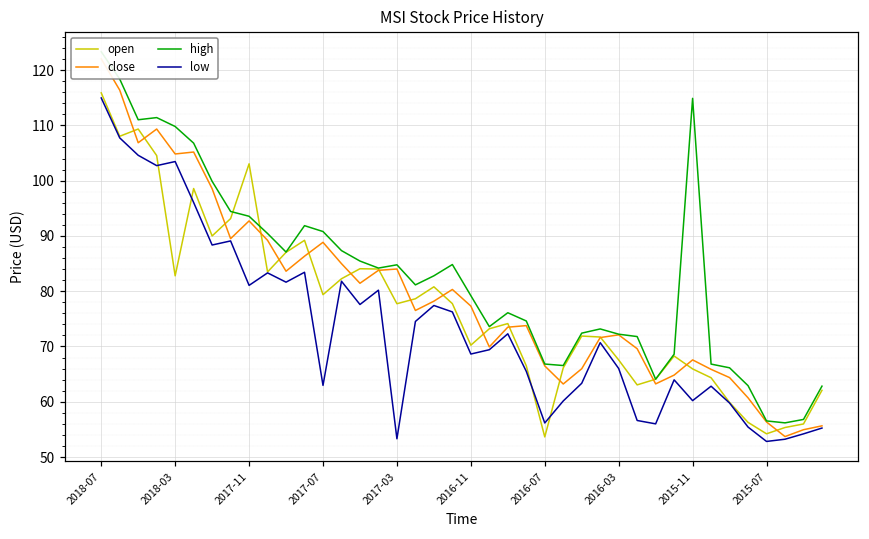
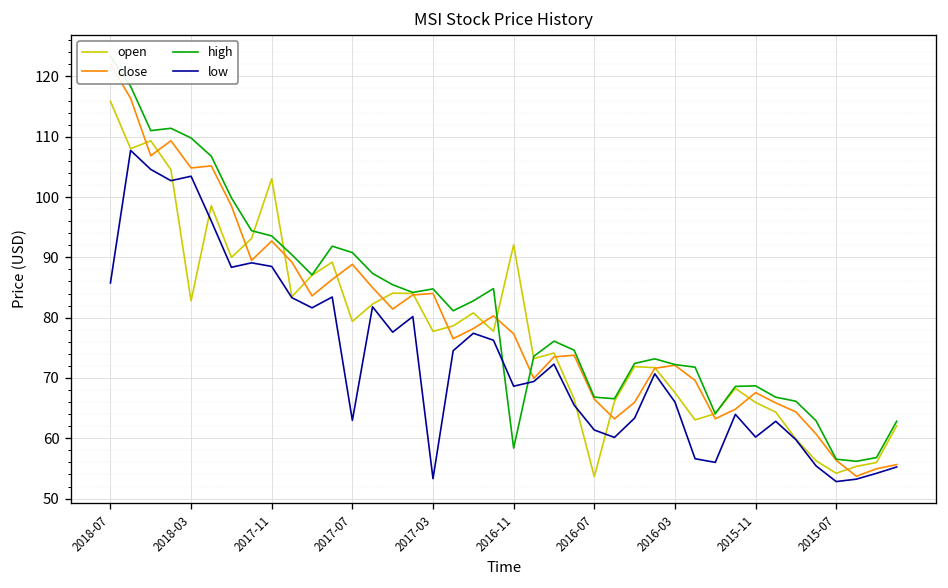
low, 2018-07: 115 -> 86
low, 2017-11: 81 -> 88
open, 2016-11: 70 -> 92
high, 2016-11: 79 -> 58
low, 2016-07: 56 -> 61
high, 2015-11: 115 -> 69
